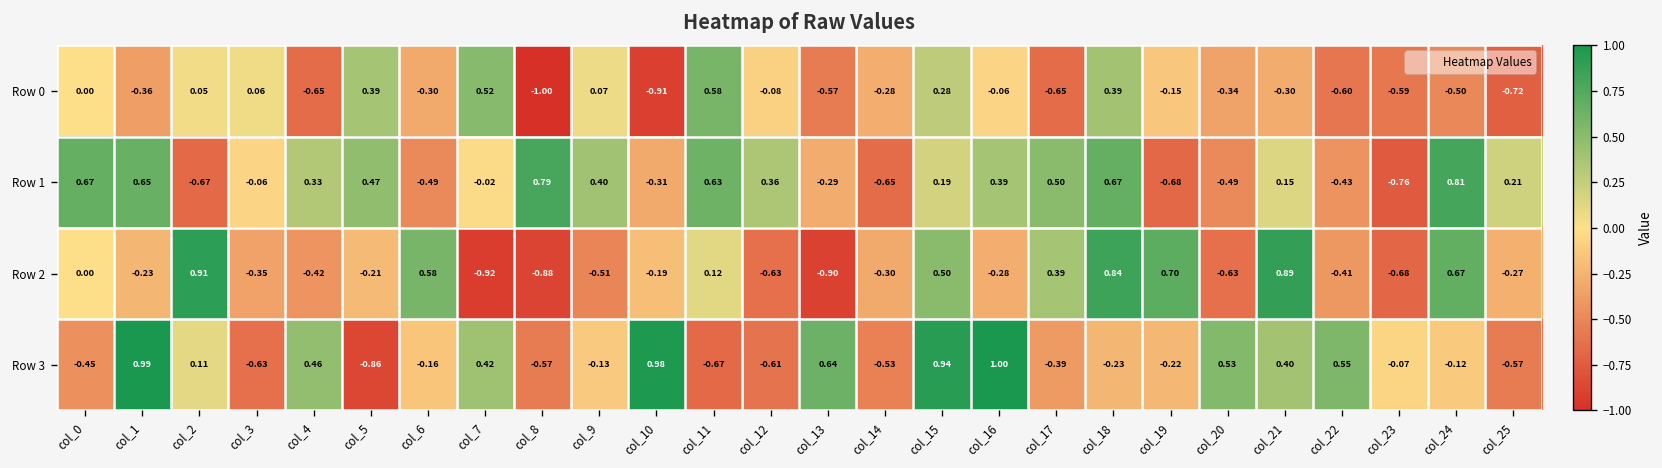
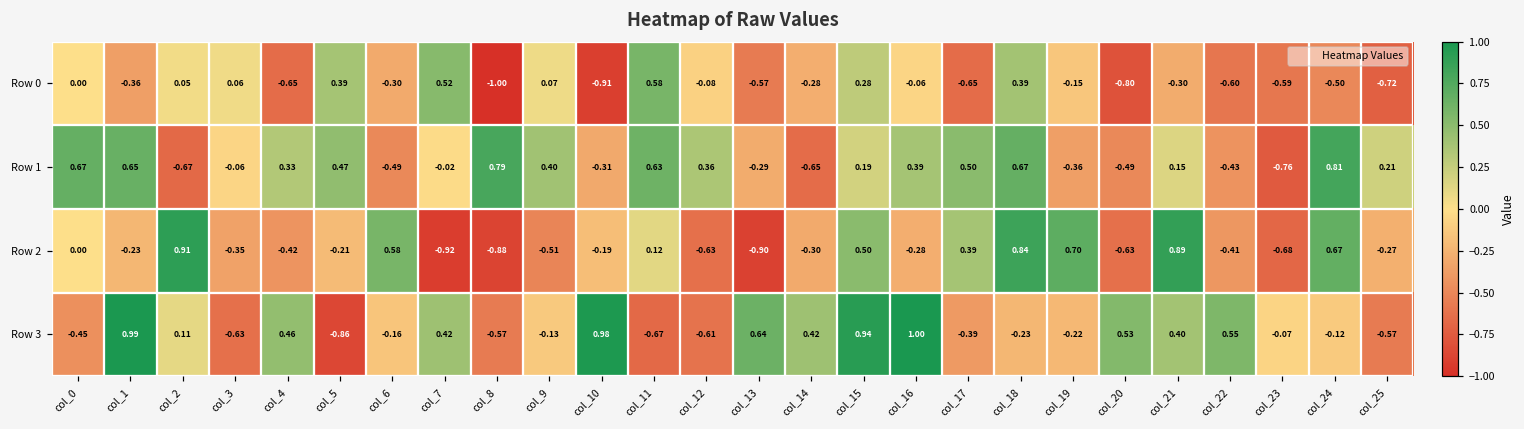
Row 0, col_20: -0.34 -> -0.80
Row 1, col_19: -0.68 -> -0.36
Row 3, col_14: -0.53 -> 0.42
